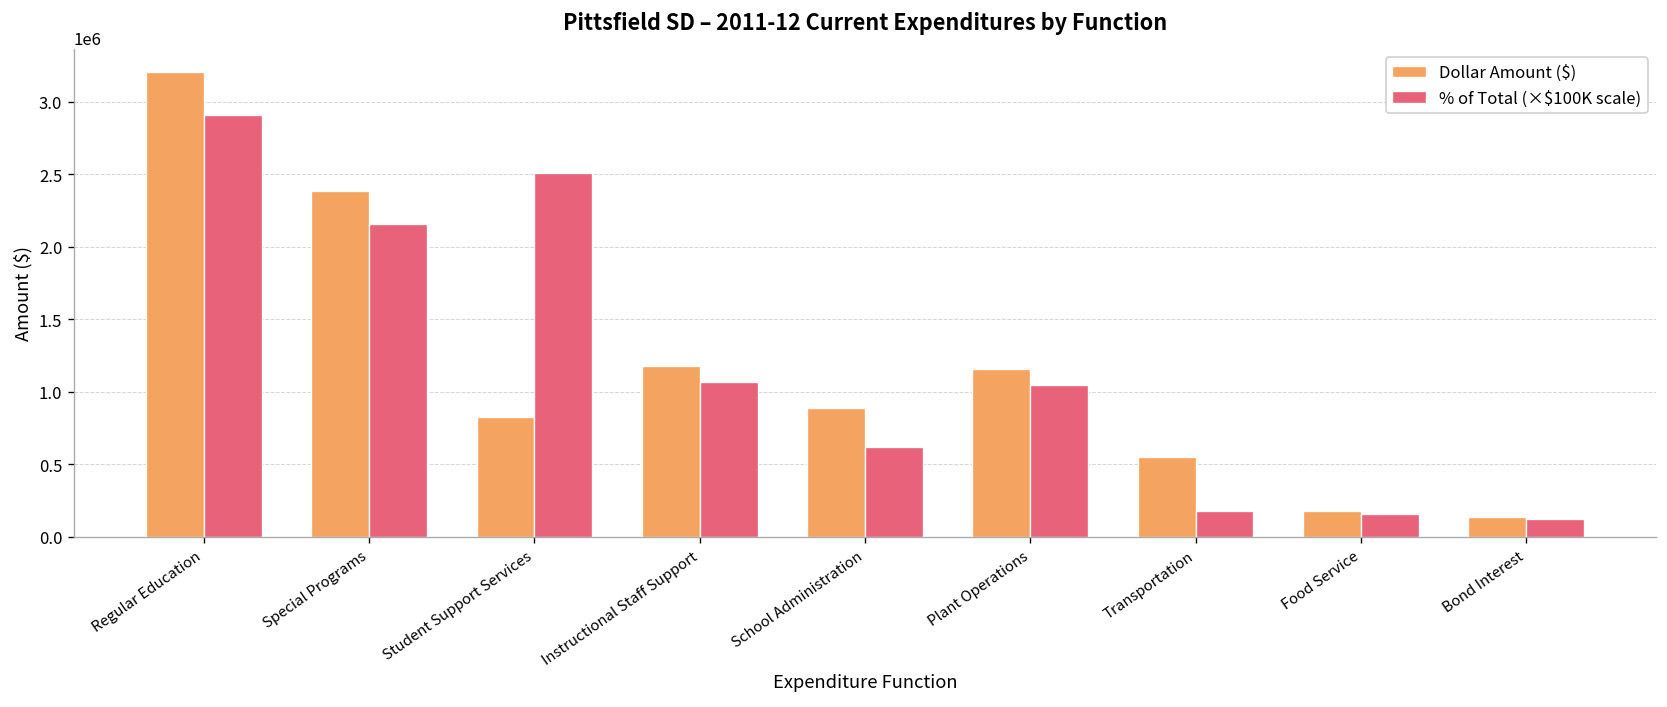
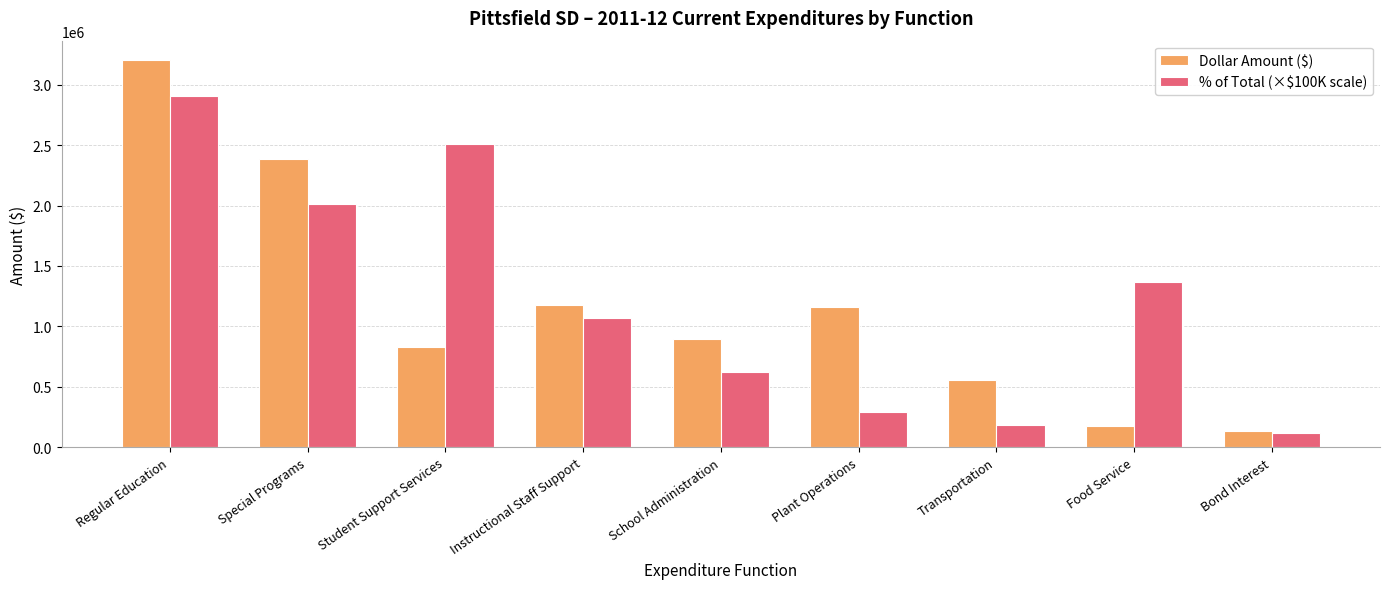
% of Total (×$100K scale), Special Programs: 2160000 -> 2010000
% of Total (×$100K scale), Plant Operations: 1050000 -> 290000
% of Total (×$100K scale), Food Service: 160000 -> 1370000
